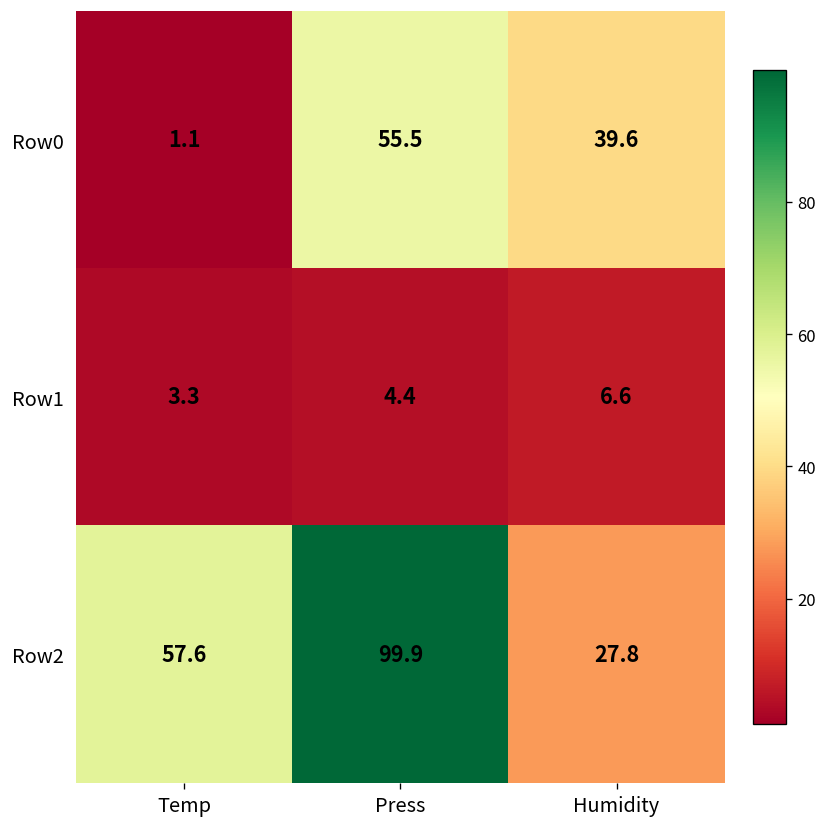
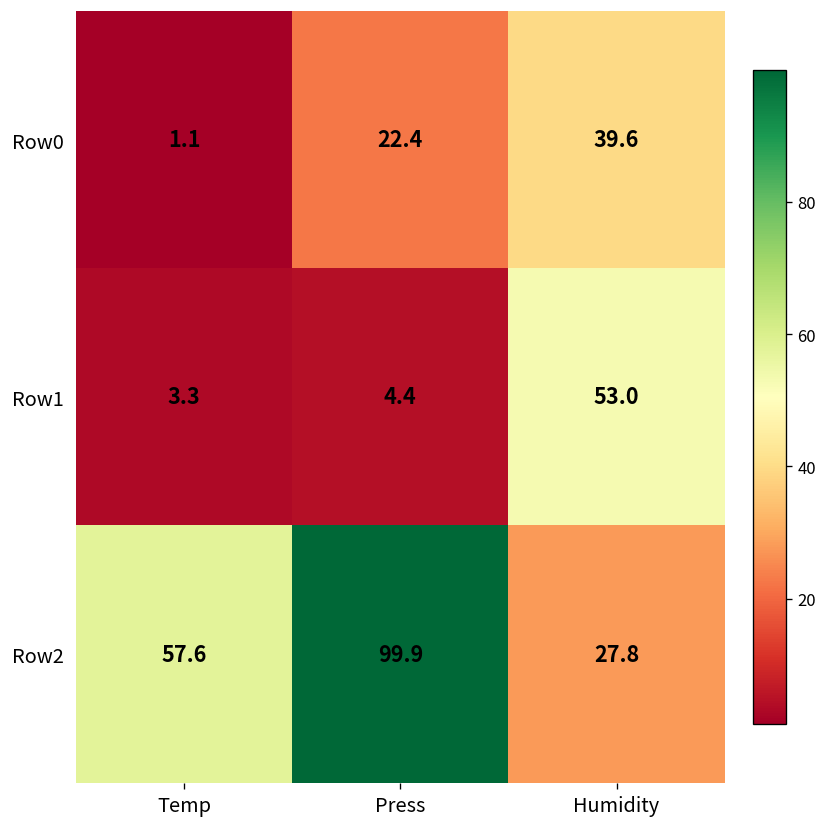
Row0, Press: 55.5 -> 22.4
Row1, Humidity: 6.6 -> 53.0
